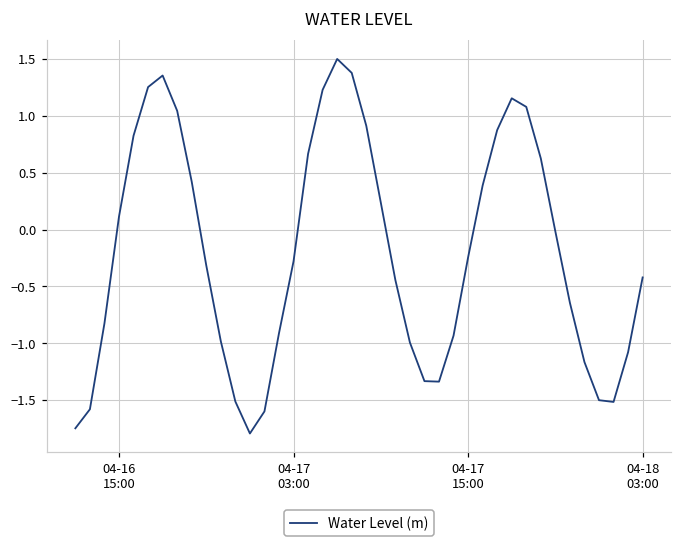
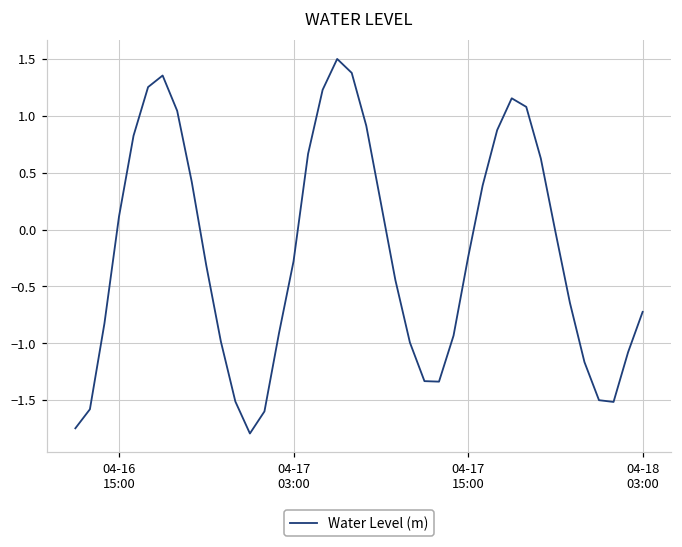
04-18 03:00: -0.42 -> -0.72
